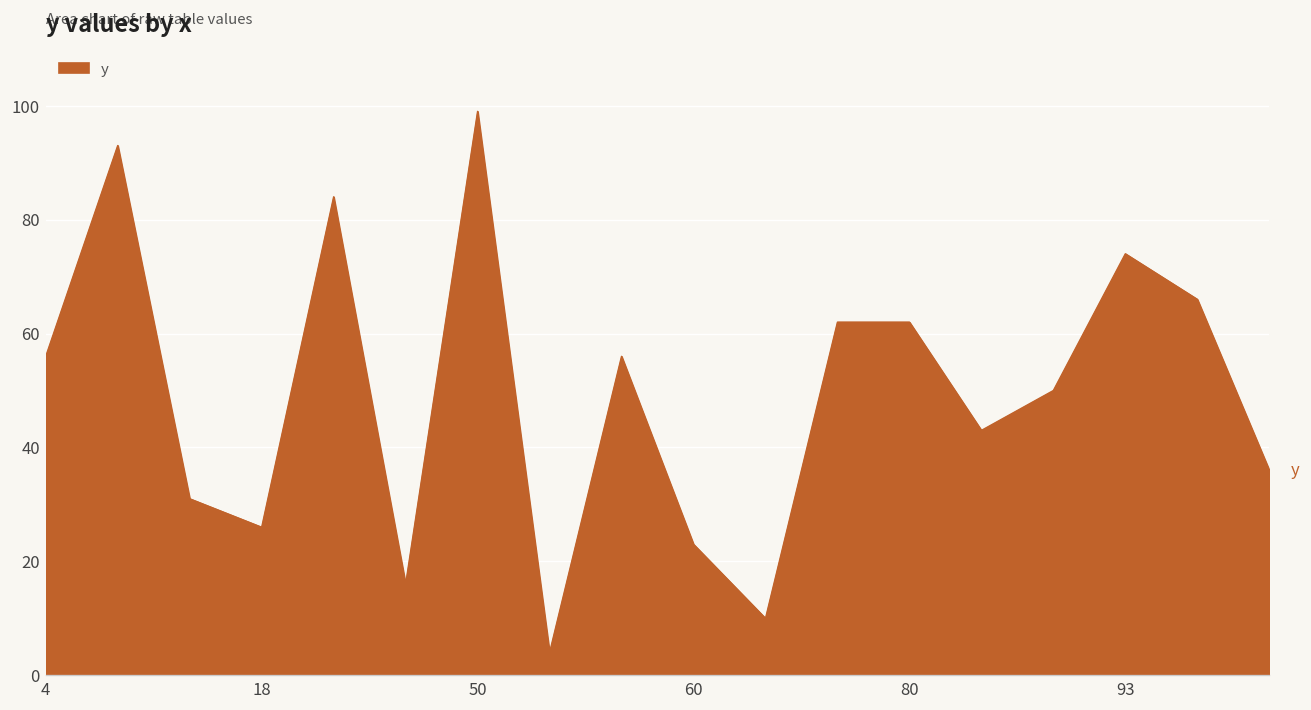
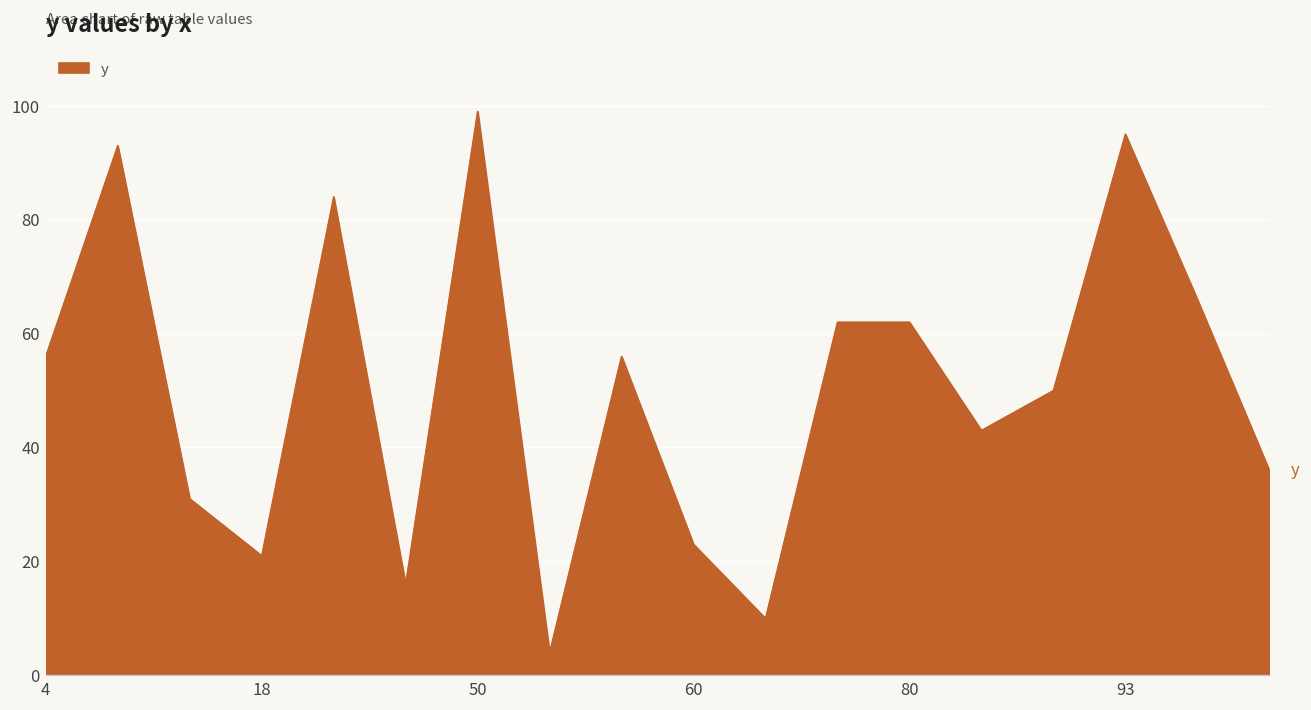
18: 26 -> 21
93: 74 -> 95
